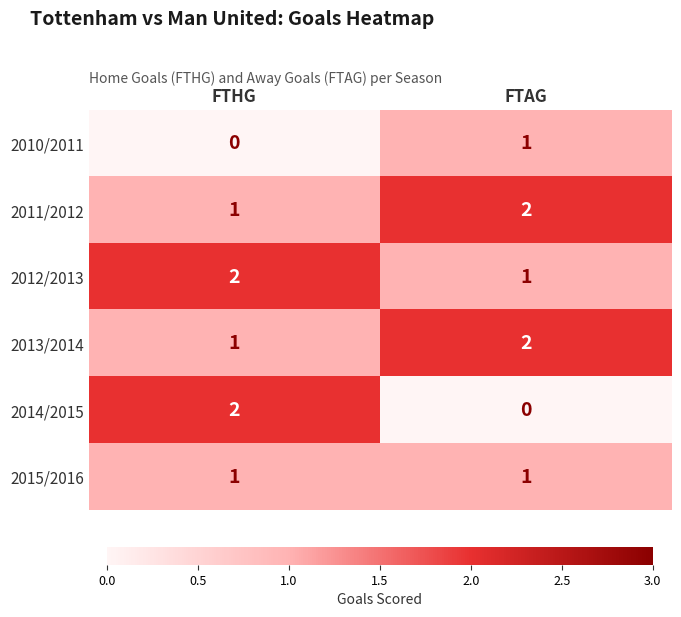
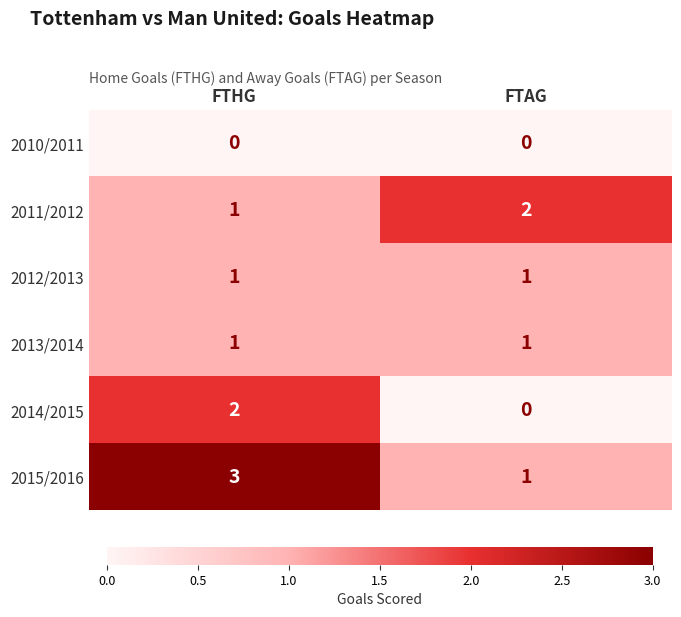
2010/2011, FTAG: 1 -> 0
2012/2013, FTHG: 2 -> 1
2013/2014, FTAG: 2 -> 1
2015/2016, FTHG: 1 -> 3
